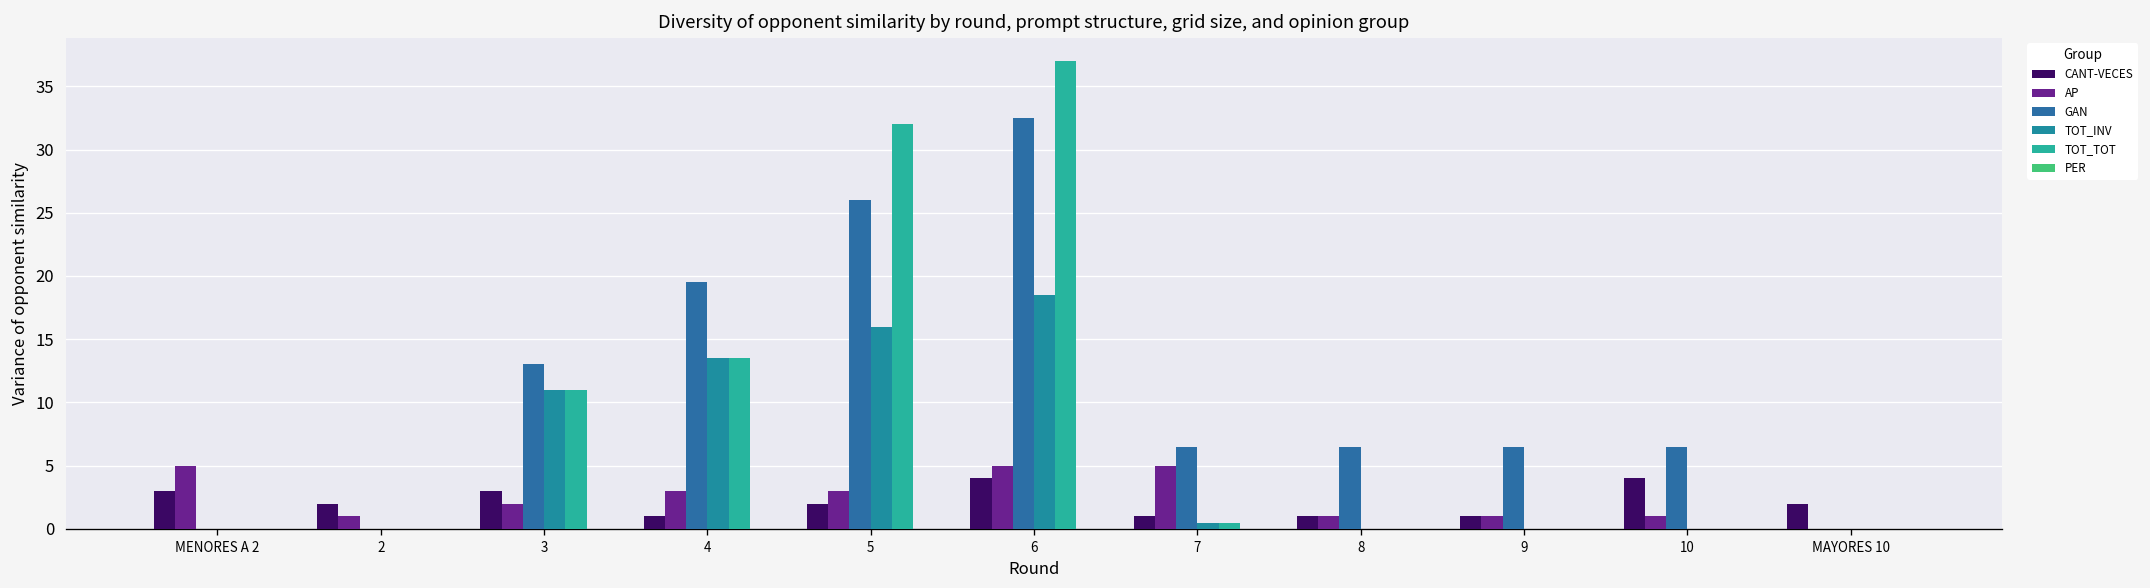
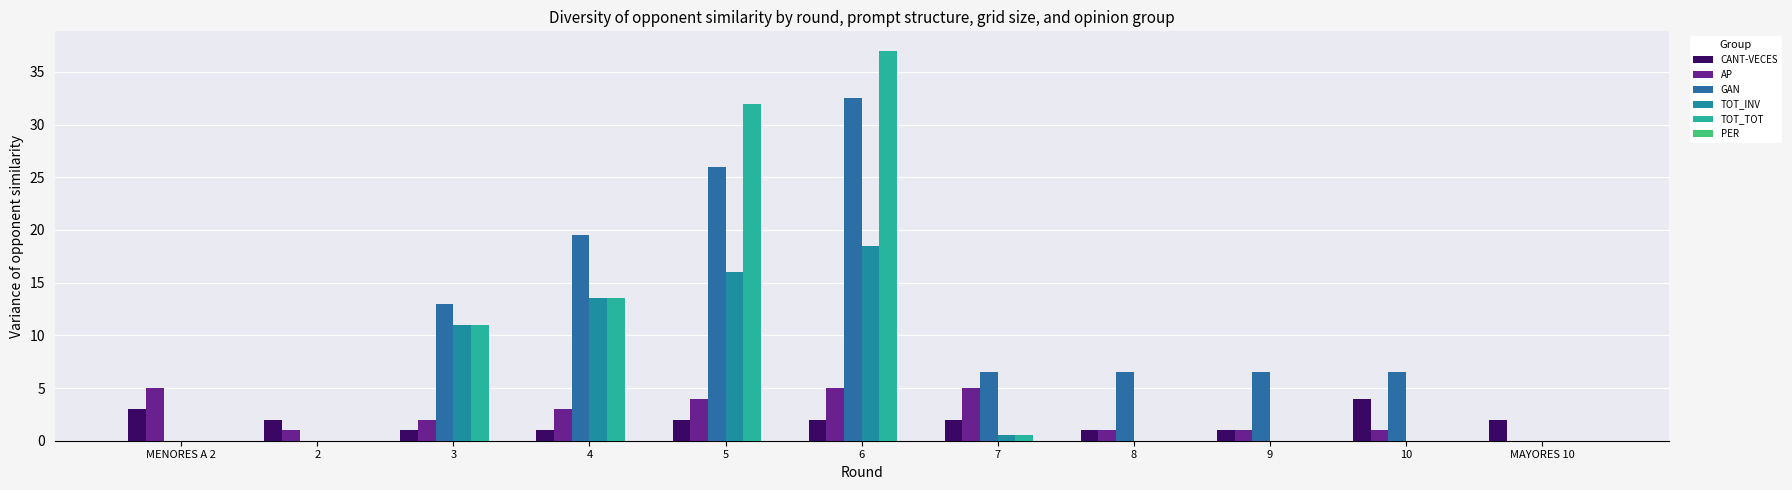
CANT-VECES, 3: 3 -> 1
AP, 5: 3 -> 4
CANT-VECES, 6: 4 -> 2
CANT-VECES, 7: 1 -> 2
